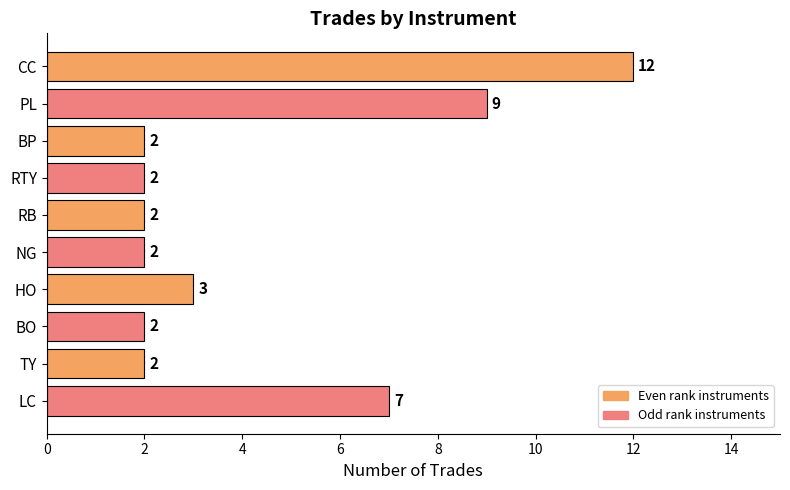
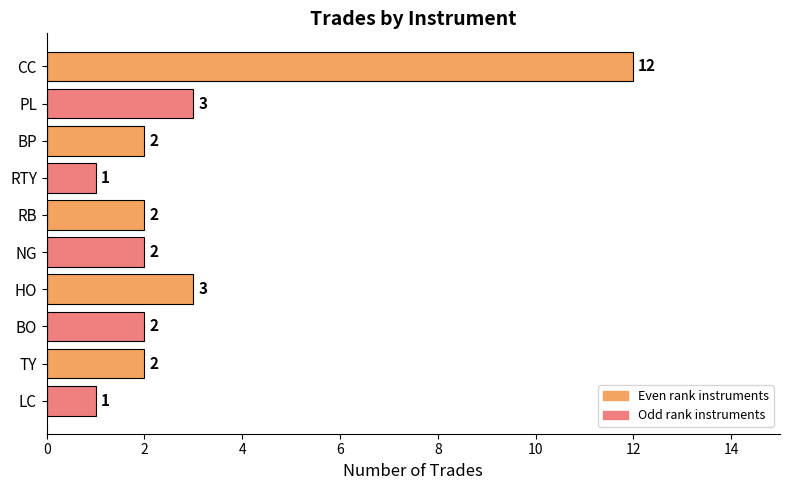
PL: 9 -> 3
RTY: 2 -> 1
LC: 7 -> 1
